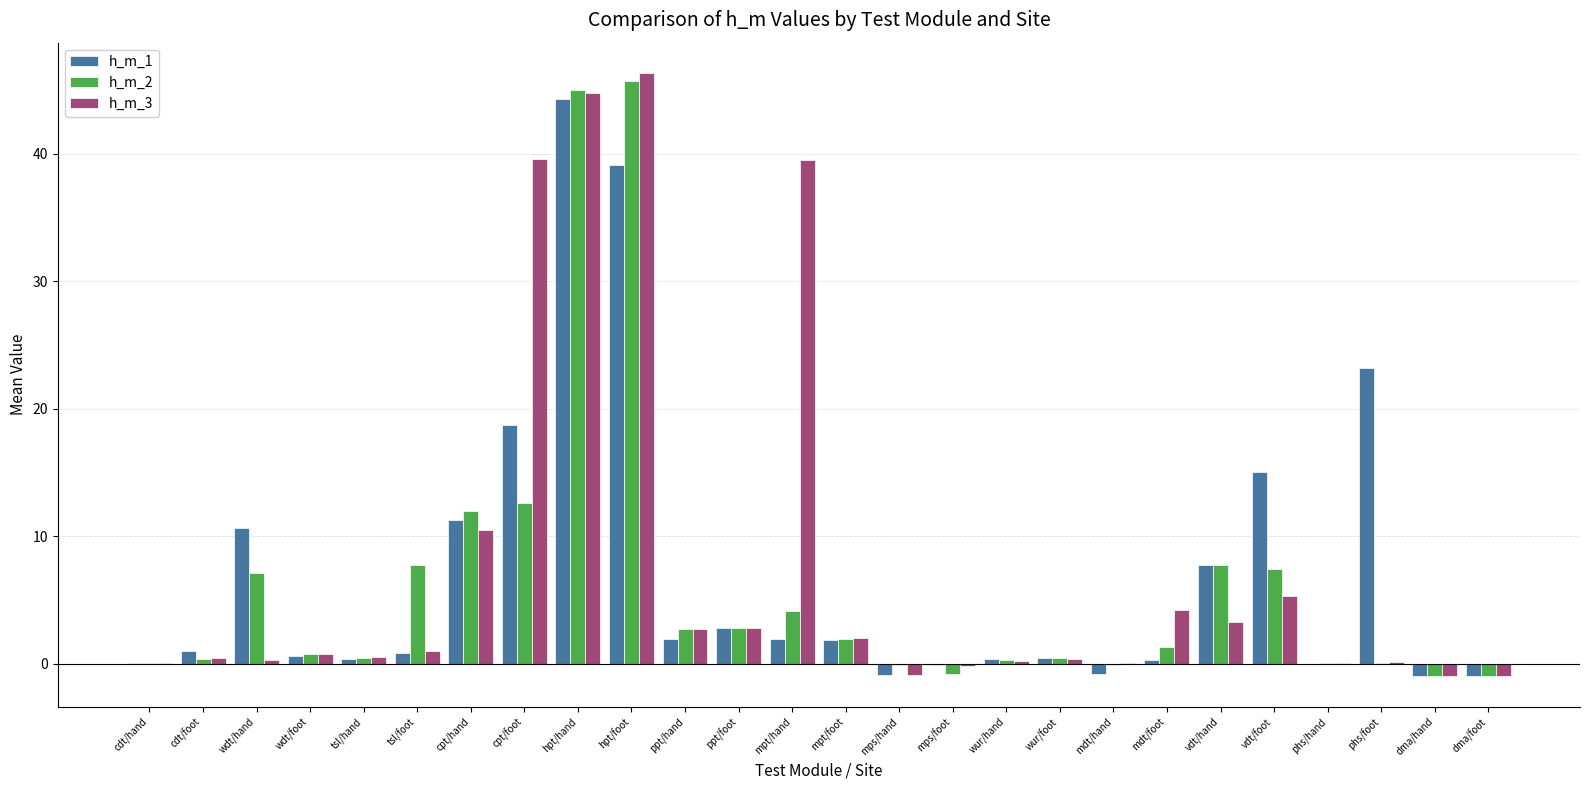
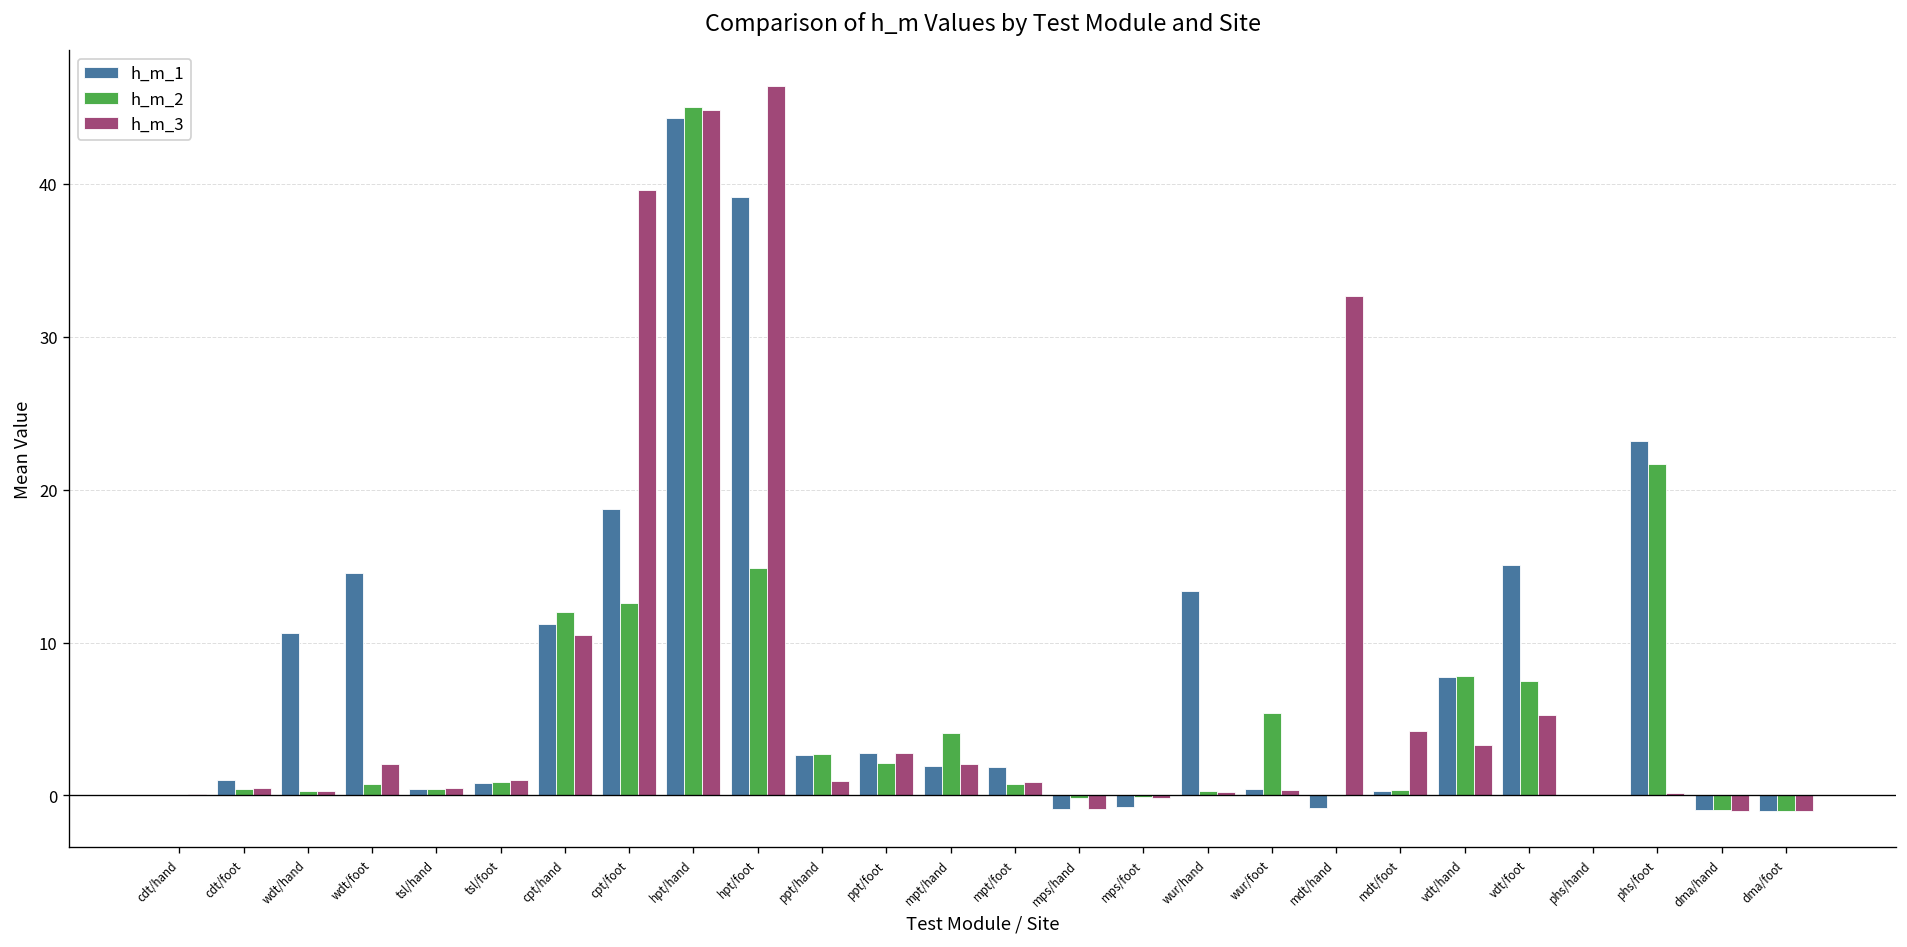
h_m_2, wdt/hand: 7.1 -> 0.3
h_m_1, wdt/foot: 0.6 -> 14.6
h_m_3, wdt/foot: 0.8 -> 2.1
h_m_2, tsl/foot: 7.7 -> 0.9
h_m_2, hpt/foot: 45.7 -> 14.9
h_m_1, ppt/hand: 1.9 -> 2.6
h_m_3, ppt/hand: 2.7 -> 0.9
h_m_2, ppt/foot: 2.8 -> 2.1
h_m_3, mpt/hand: 39.5 -> 2.0
h_m_2, mpt/foot: 2.0 -> 0.7
h_m_3, mpt/foot: 2.0 -> 0.9
h_m_1, mps/foot: -0.1 -> -0.8
h_m_2, mps/foot: -0.8 -> -0.1
h_m_1, wur/hand: 0.4 -> 13.4
h_m_2, wur/foot: 0.4 -> 5.4
h_m_3, mdt/hand: 0.1 -> 32.7
h_m_2, mdt/foot: 1.3 -> 0.4
h_m_2, phs/foot: 0.1 -> 21.7
